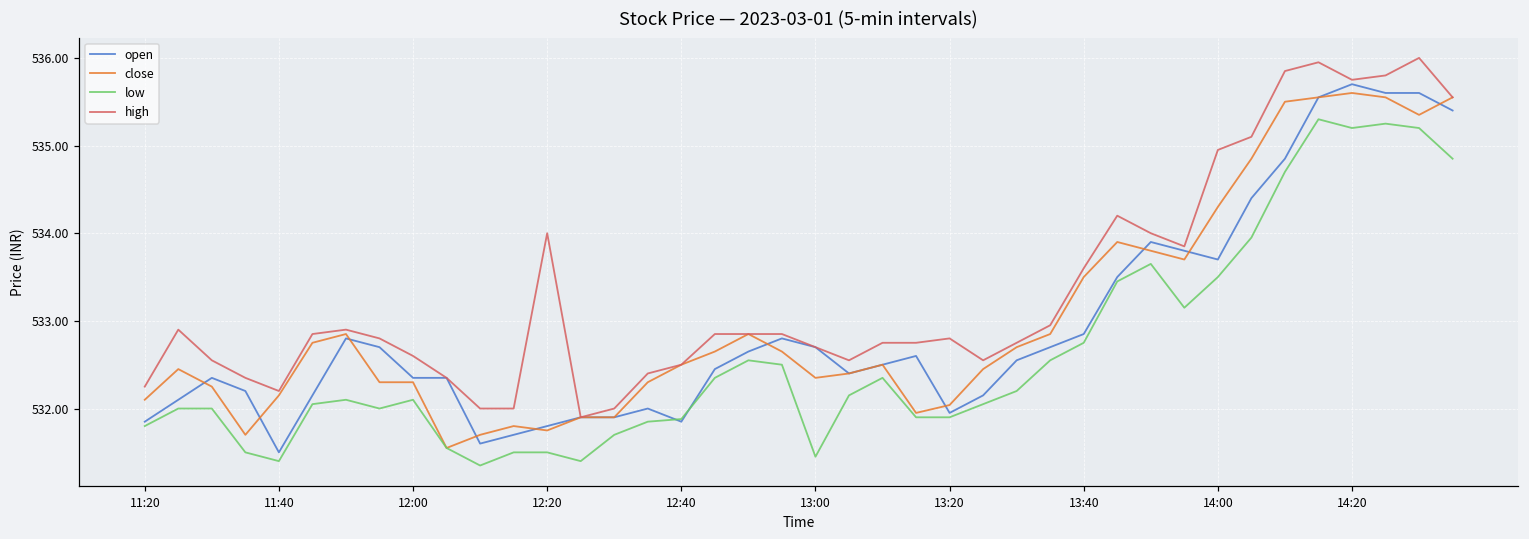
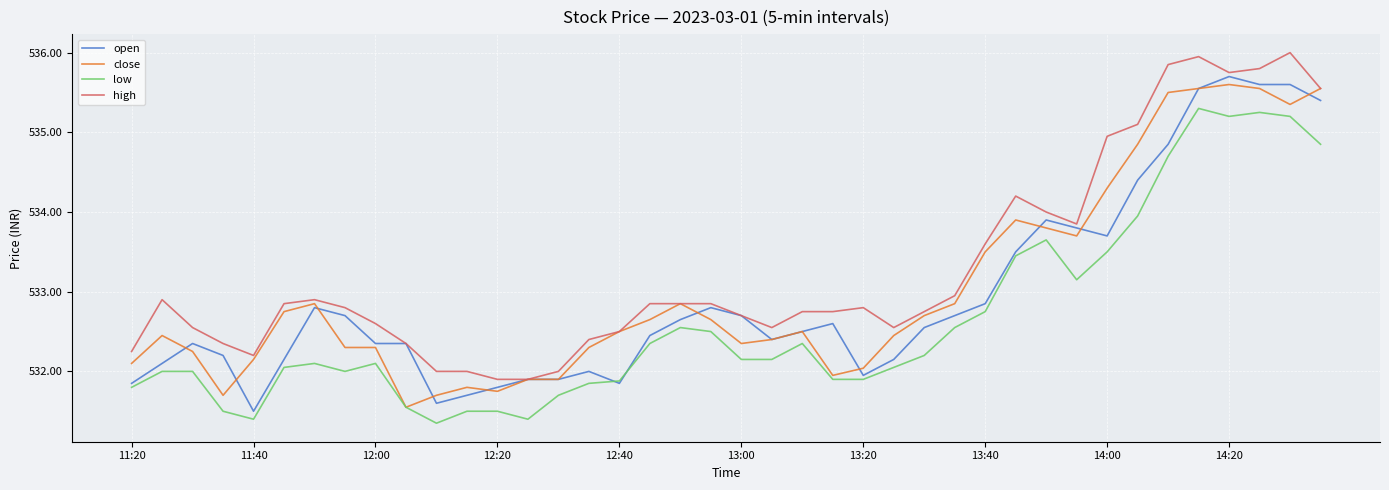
high, 12:20: 534.0 -> 531.9
low, 13:00: 531.5 -> 532.2
